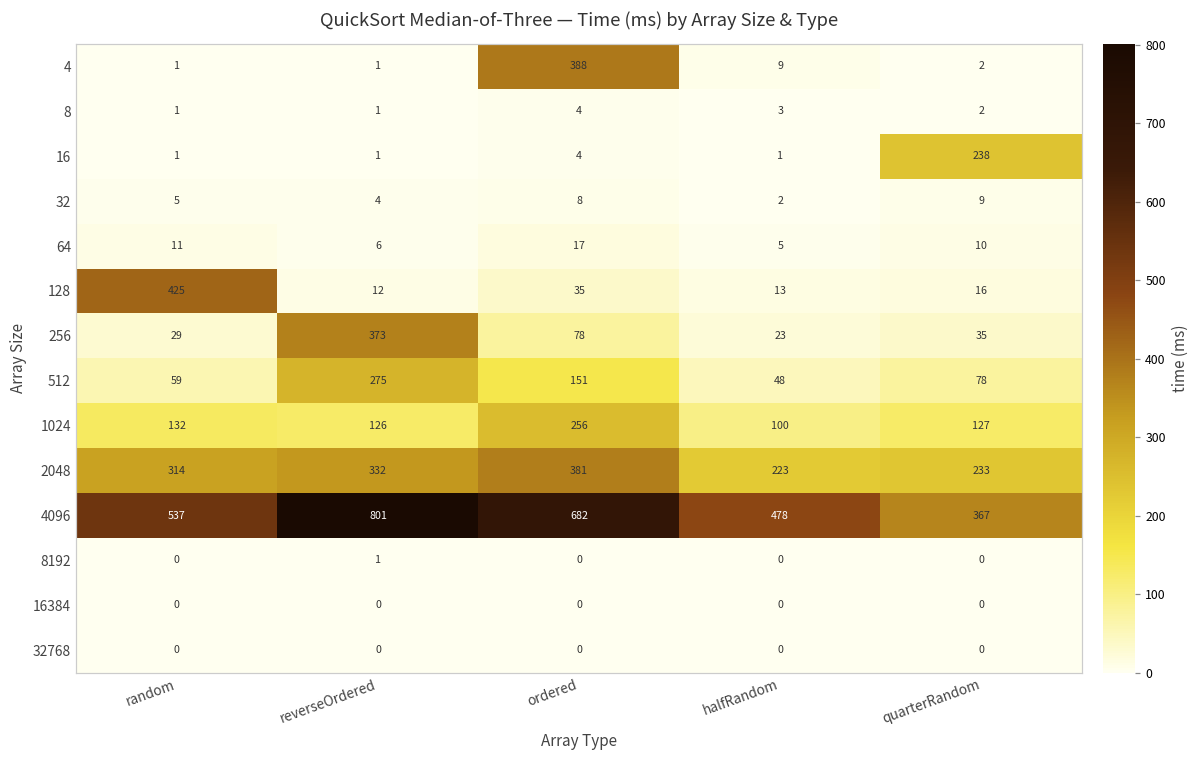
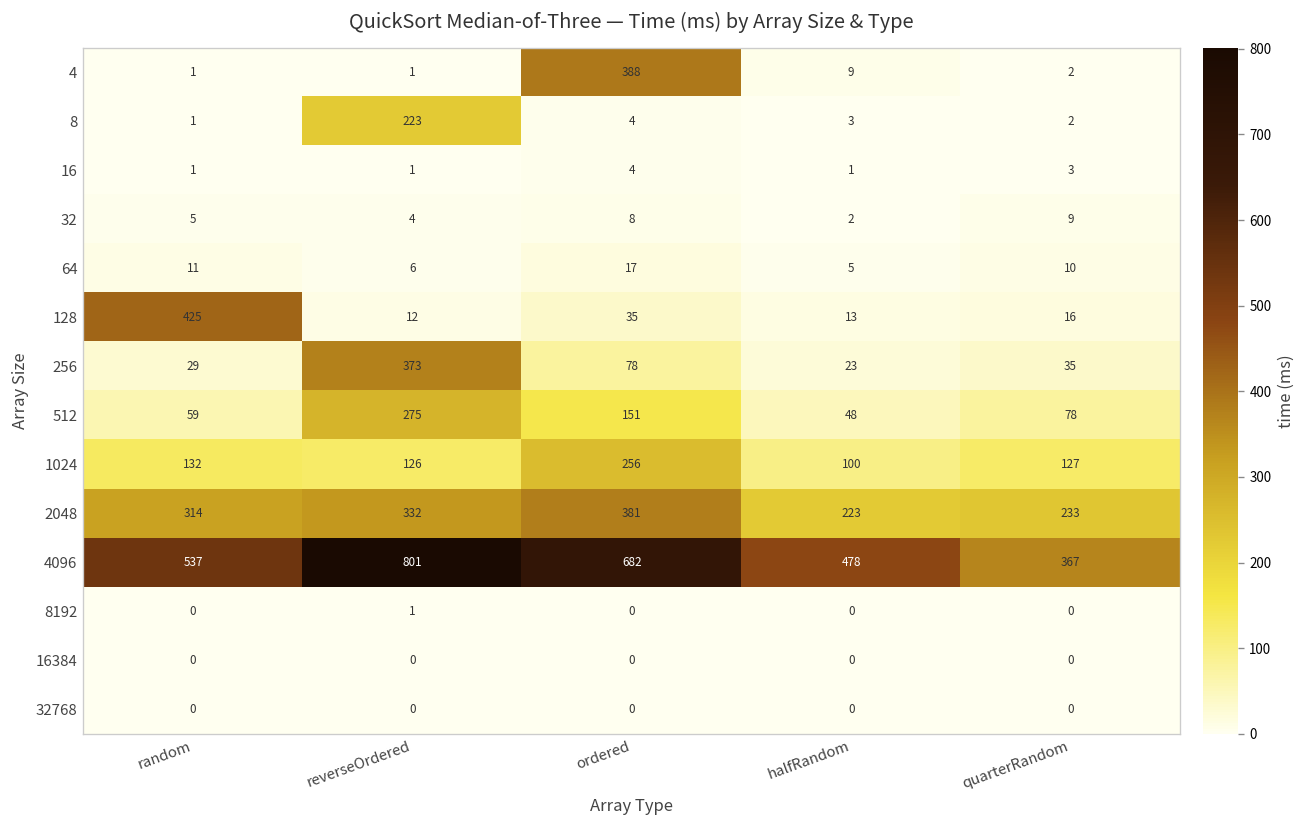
8, reverseOrdered: 1 -> 223
16, quarterRandom: 238 -> 3
